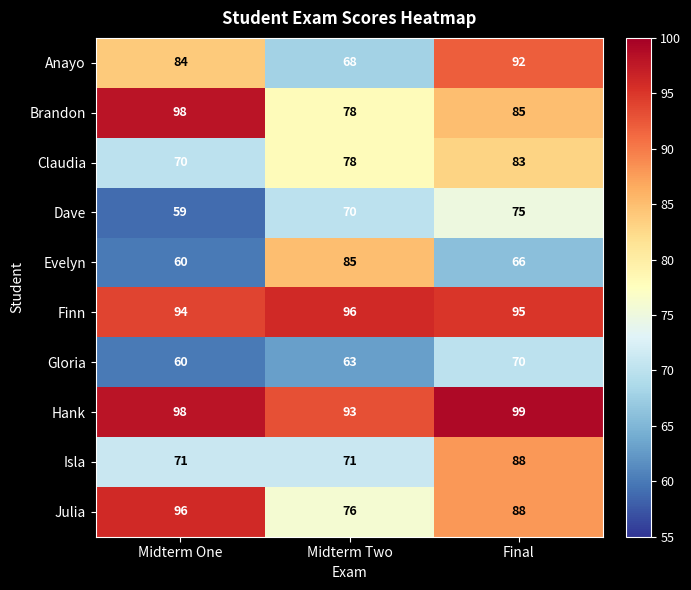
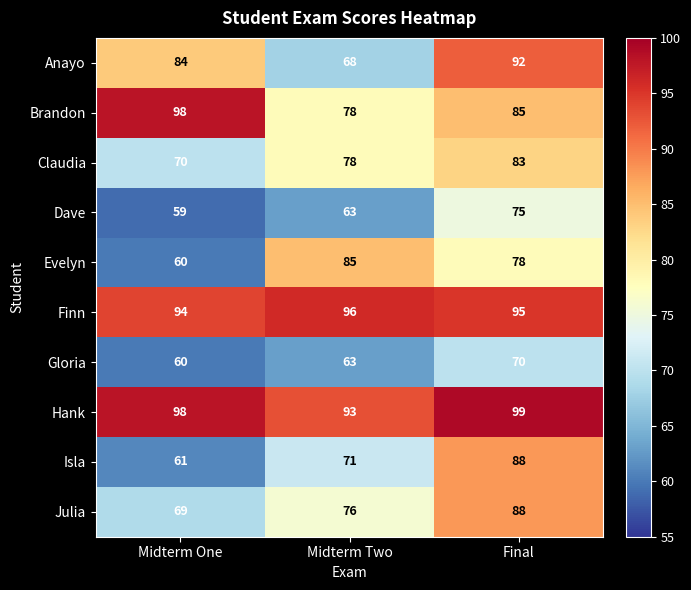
Dave, Midterm Two: 70 -> 63
Evelyn, Final: 66 -> 78
Isla, Midterm One: 71 -> 61
Julia, Midterm One: 96 -> 69
